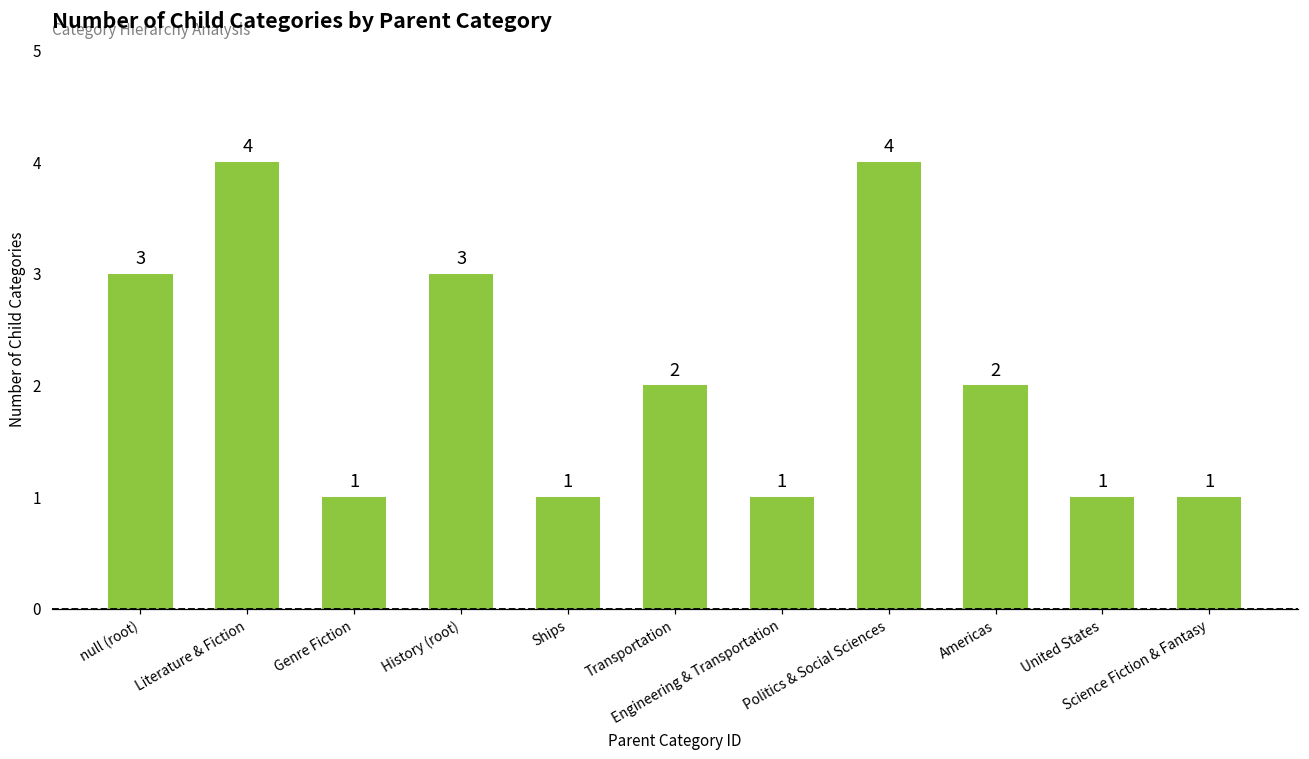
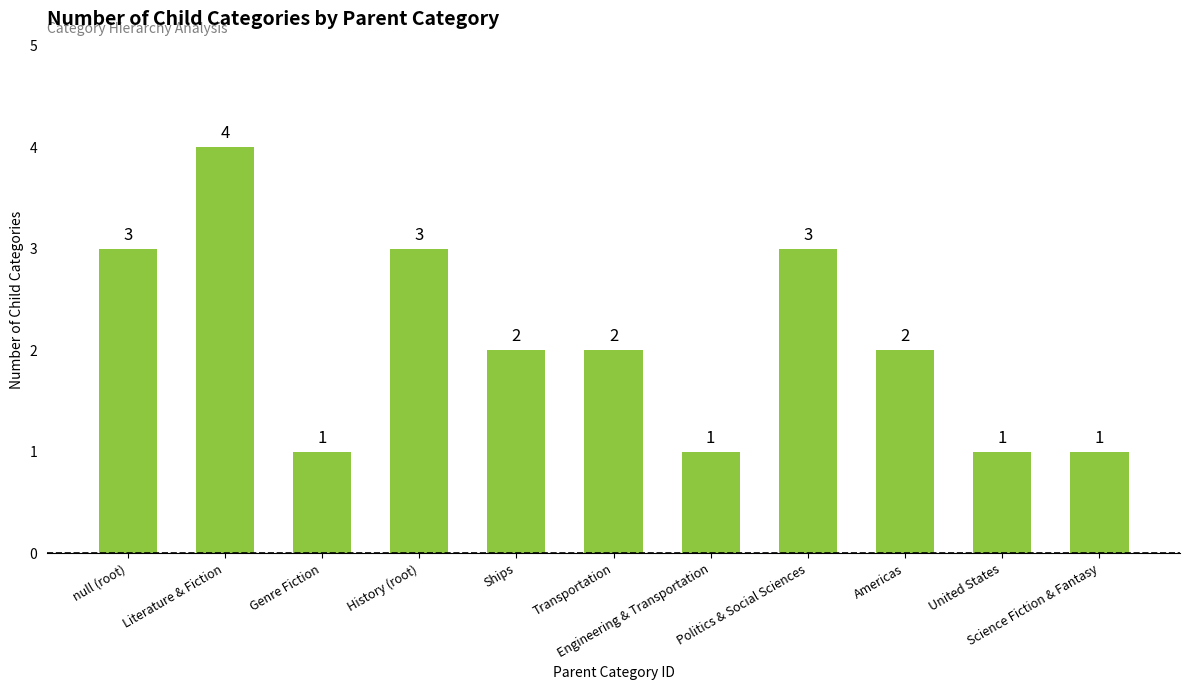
Ships: 1 -> 2
Politics & Social Sciences: 4 -> 3
